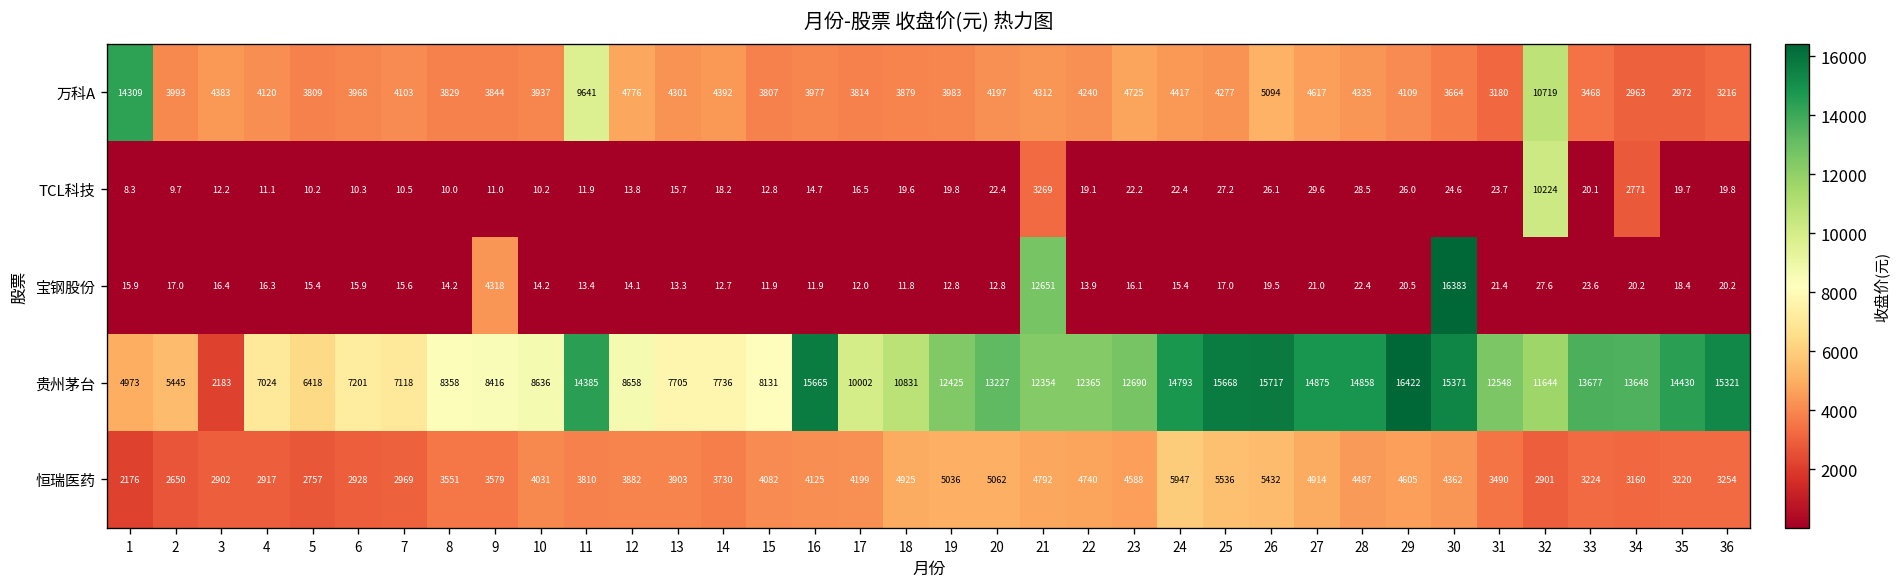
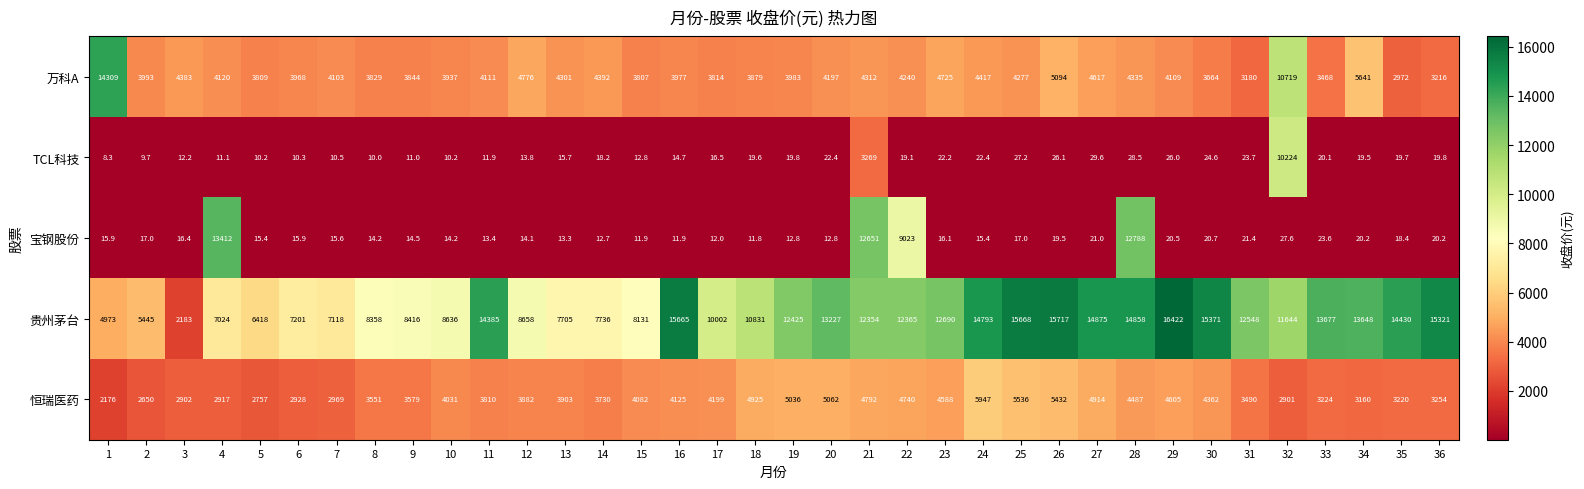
万科A, 11: 9641 -> 4111
万科A, 34: 2963 -> 5641
TCL科技, 34: 2771 -> 19.5
宝钢股份, 4: 16.3 -> 13412
宝钢股份, 9: 4318 -> 14.5
宝钢股份, 22: 13.9 -> 9023
宝钢股份, 28: 22.4 -> 12788
宝钢股份, 30: 16383 -> 20.7
